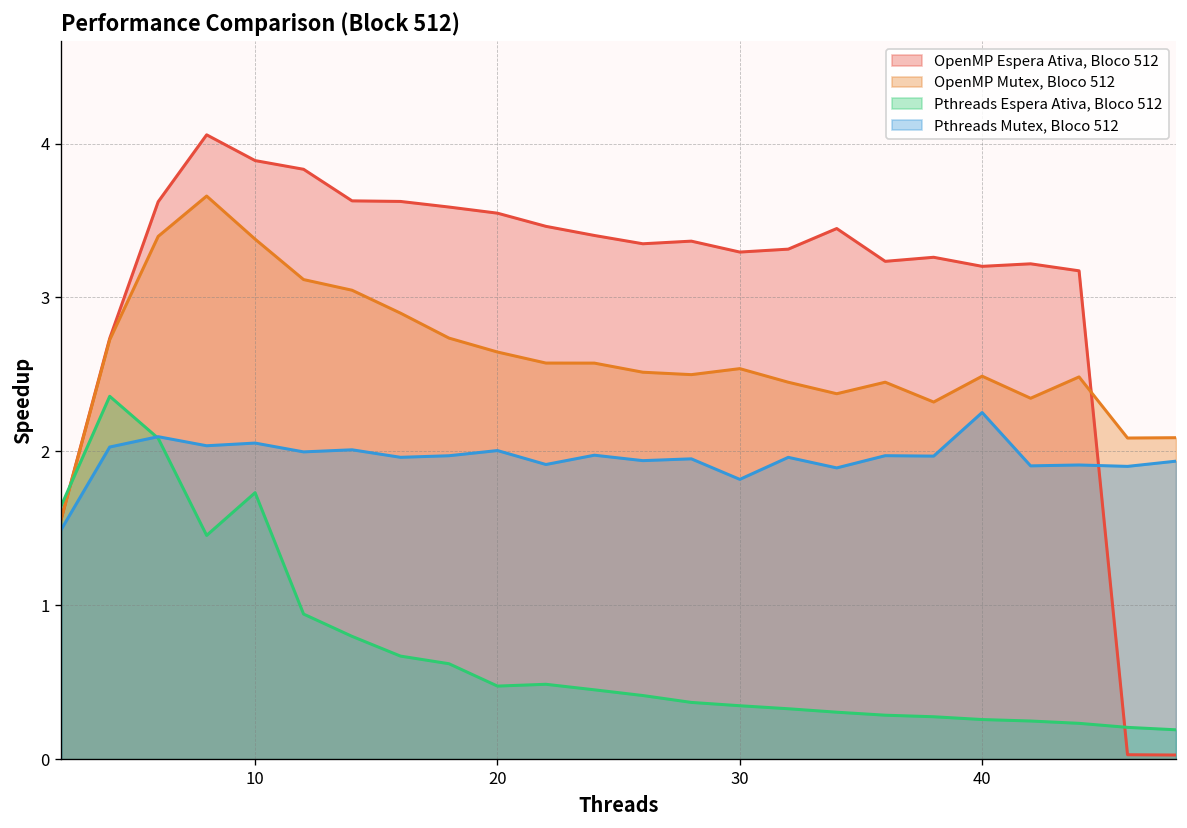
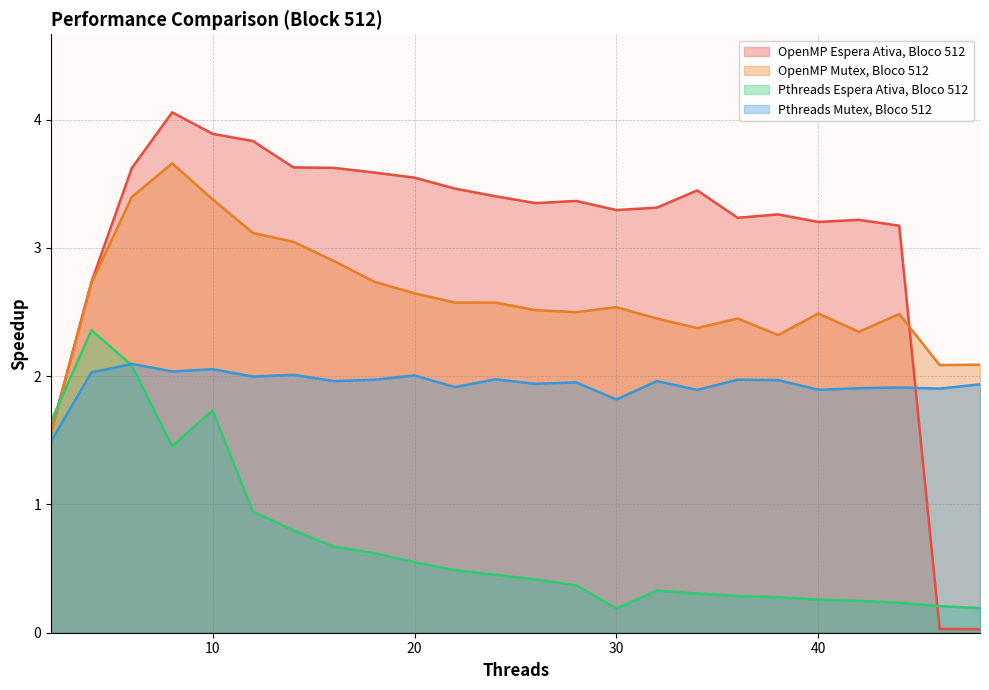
Pthreads Espera Ativa, Bloco 512, 20: 0.48 -> 0.55
Pthreads Espera Ativa, Bloco 512, 30: 0.35 -> 0.19
Pthreads Mutex, Bloco 512, 40: 2.25 -> 1.89
